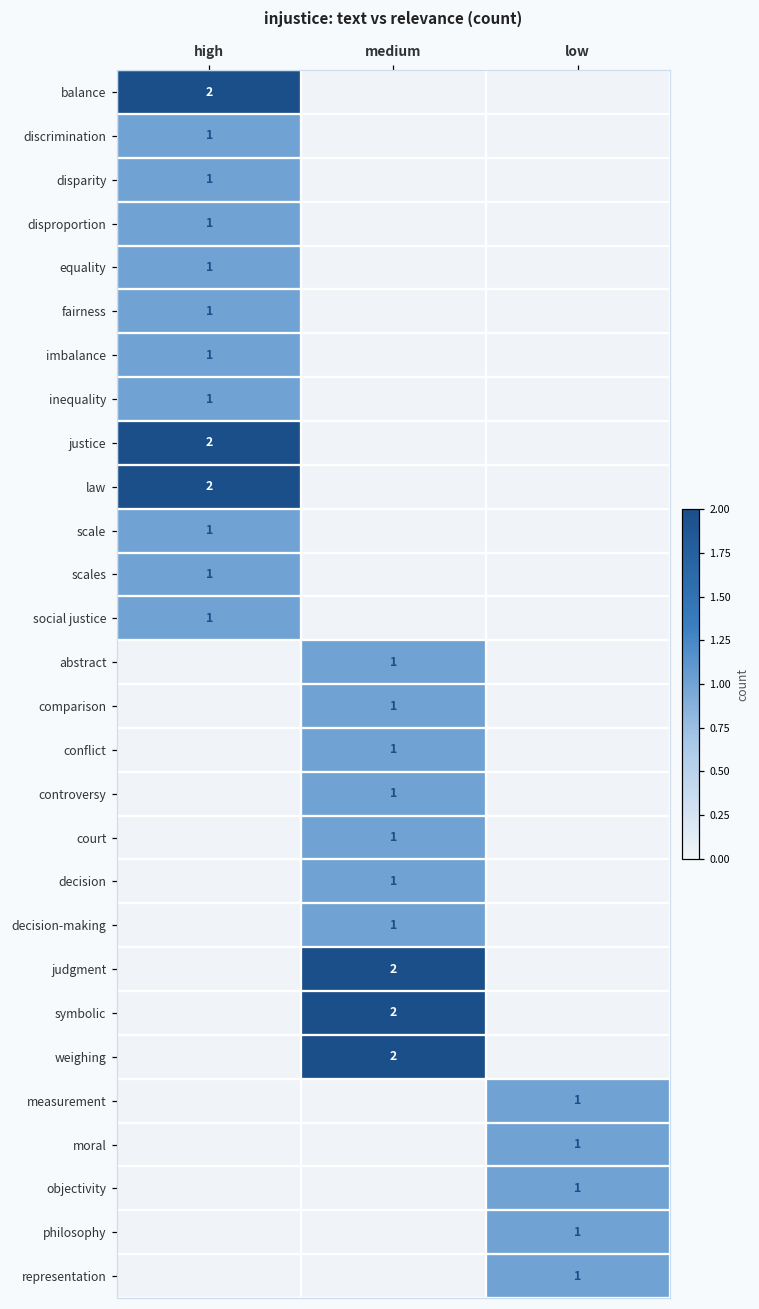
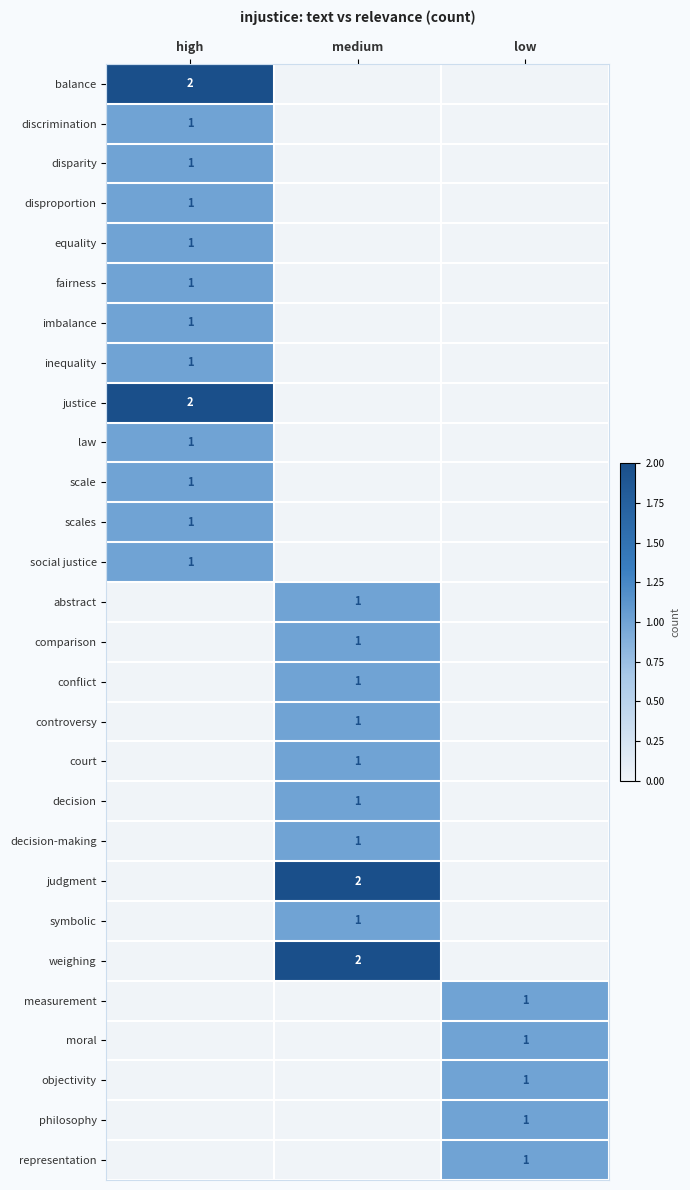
law, high: 2 -> 1
symbolic, medium: 2 -> 1
